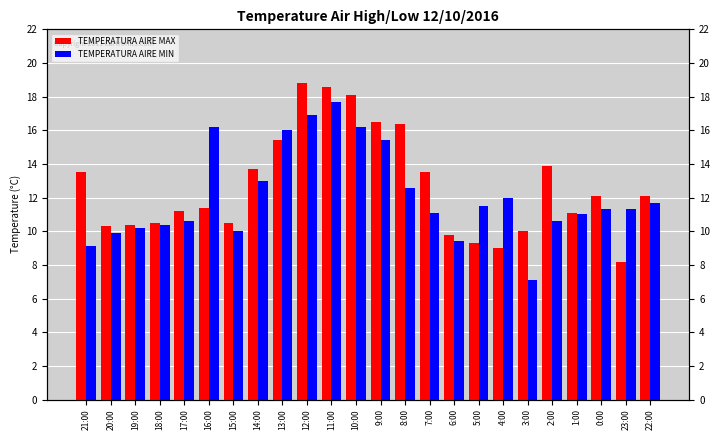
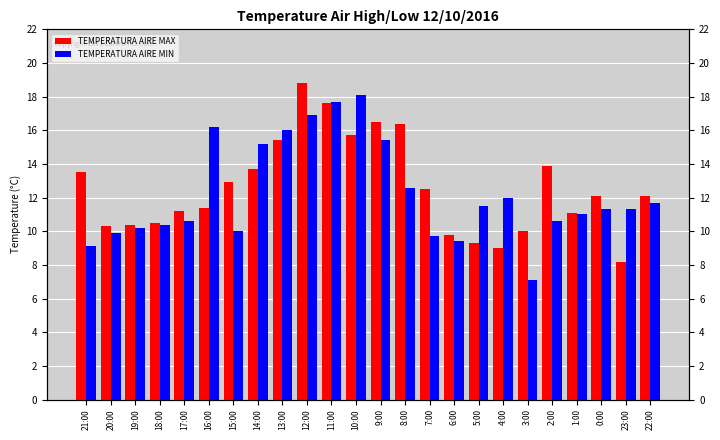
TEMPERATURA AIRE MAX, 15:00: 10.5 -> 12.9
TEMPERATURA AIRE MIN, 14:00: 13.0 -> 15.2
TEMPERATURA AIRE MAX, 11:00: 18.6 -> 17.6
TEMPERATURA AIRE MAX, 10:00: 18.1 -> 15.7
TEMPERATURA AIRE MIN, 10:00: 16.2 -> 18.1
TEMPERATURA AIRE MAX, 7:00: 13.5 -> 12.5
TEMPERATURA AIRE MIN, 7:00: 11.1 -> 9.7
